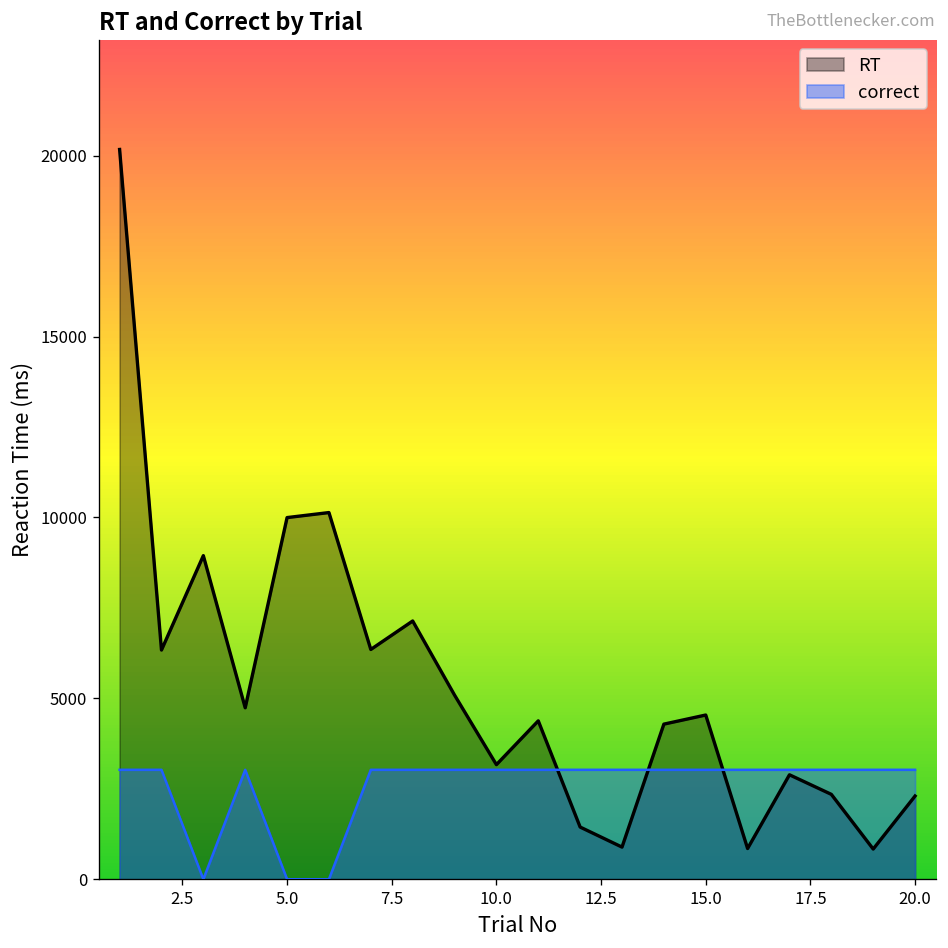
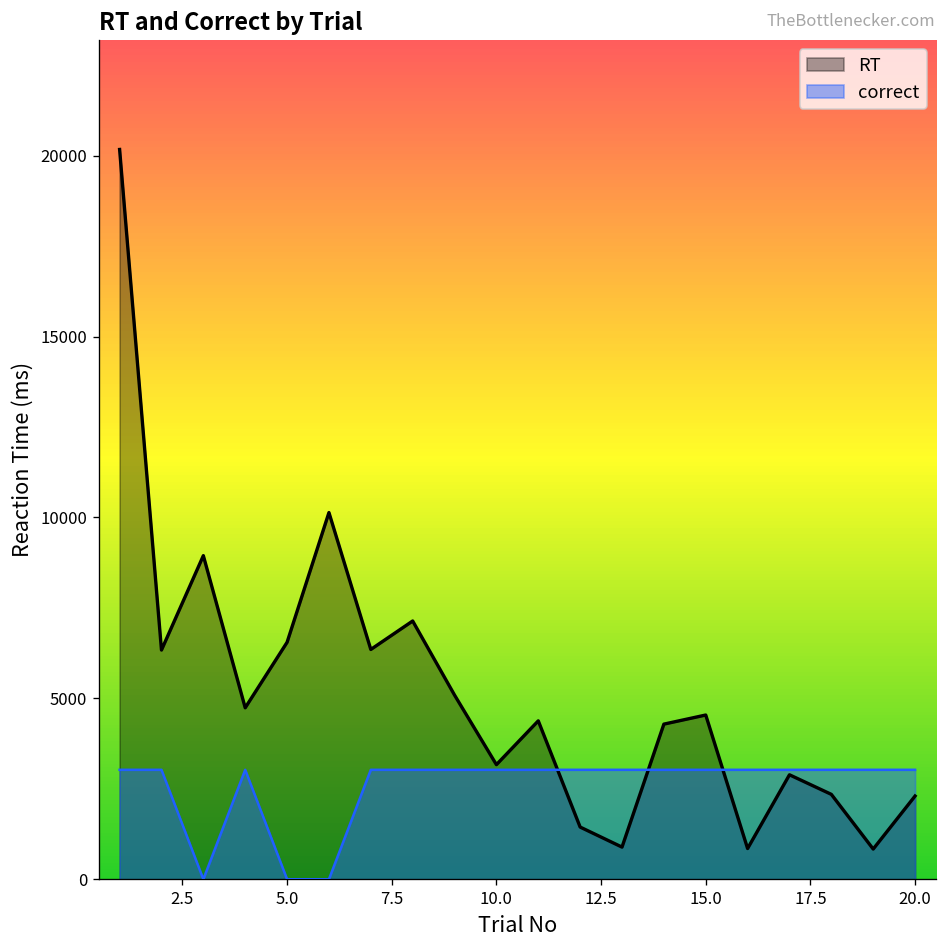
RT, 5.0: 10000 -> 6600
